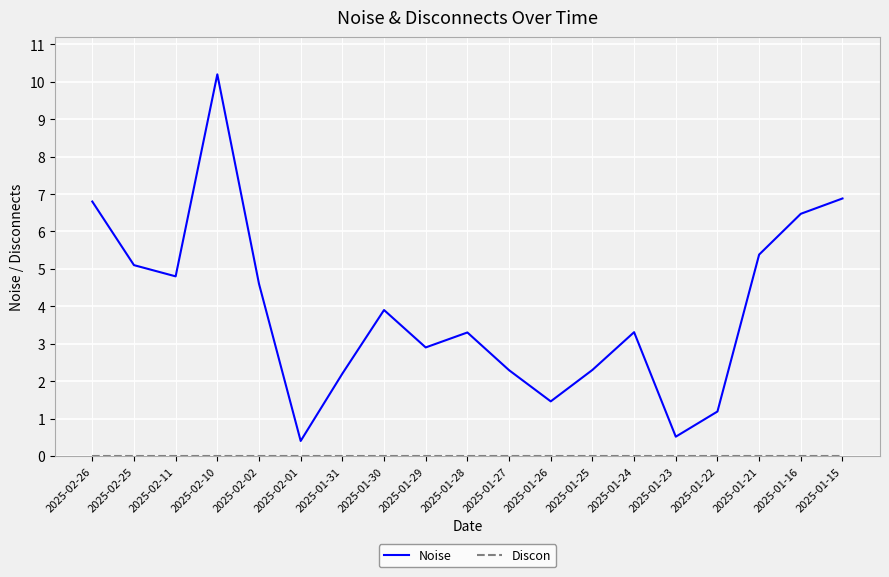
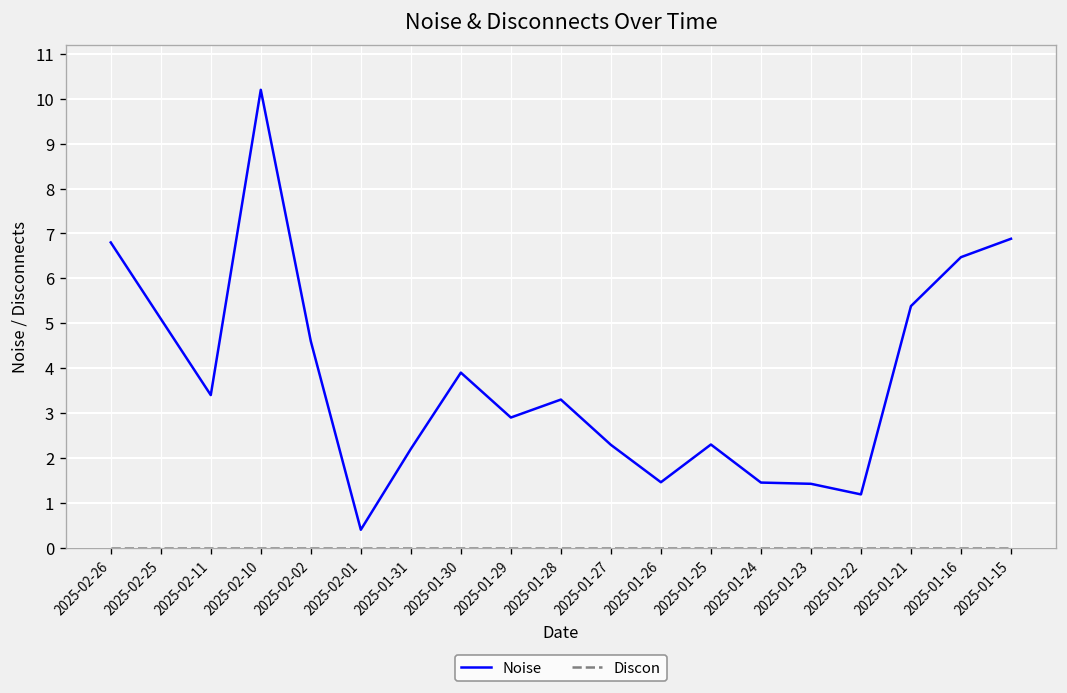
Noise, 2025-02-11: 4.8 -> 3.4
Noise, 2025-01-24: 3.3 -> 1.5
Noise, 2025-01-23: 0.5 -> 1.4
